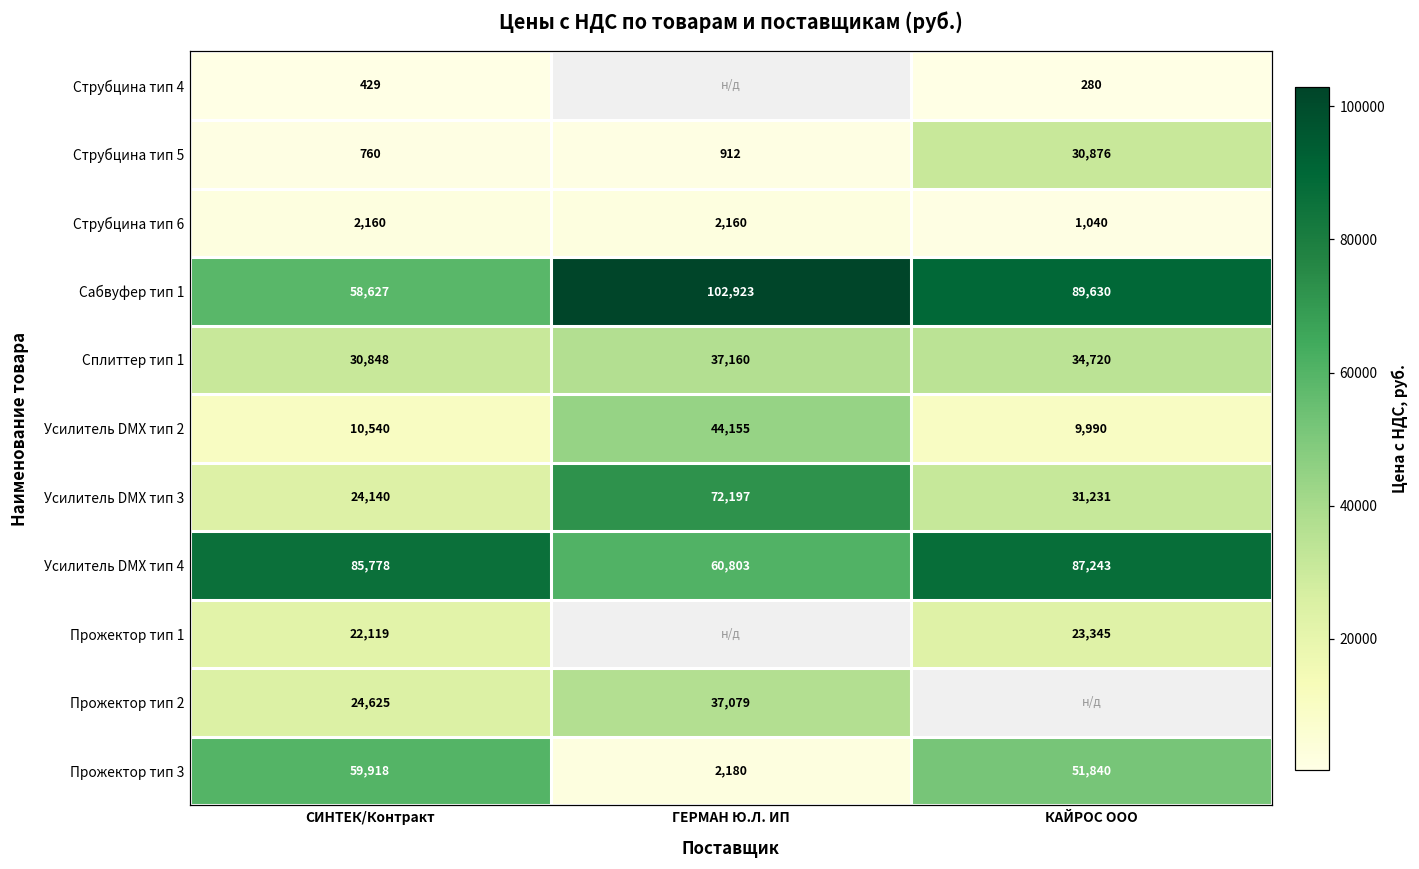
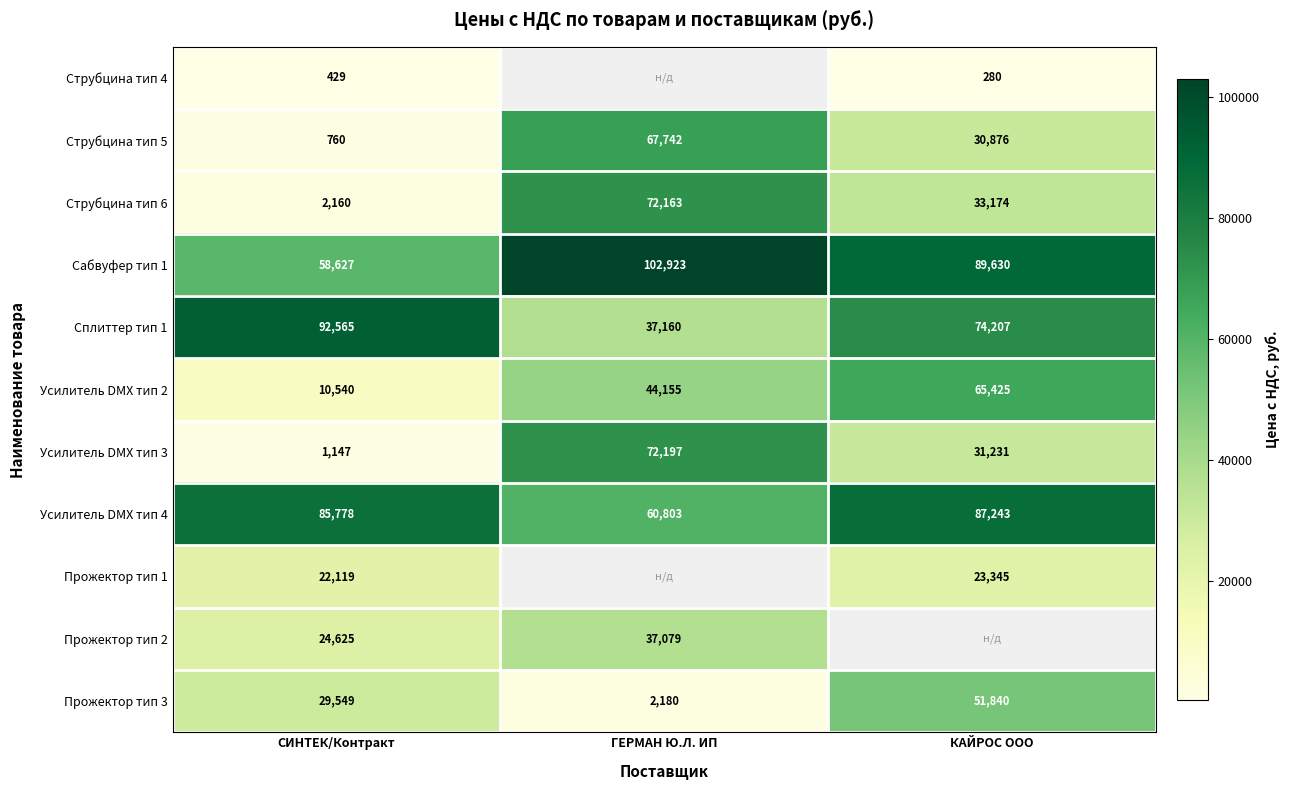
Струбцина тип 5, ГЕРМАН Ю.Л. ИП: 912 -> 67,742
Струбцина тип 6, ГЕРМАН Ю.Л. ИП: 2,160 -> 72,163
Струбцина тип 6, КАЙРОС ООО: 1,040 -> 33,174
Сплиттер тип 1, СИНТЕК/Контракт: 30,848 -> 92,565
Сплиттер тип 1, КАЙРОС ООО: 34,720 -> 74,207
Усилитель DMX тип 2, КАЙРОС ООО: 9,990 -> 65,425
Усилитель DMX тип 3, СИНТЕК/Контракт: 24,140 -> 1,147
Прожектор тип 3, СИНТЕК/Контракт: 59,918 -> 29,549
